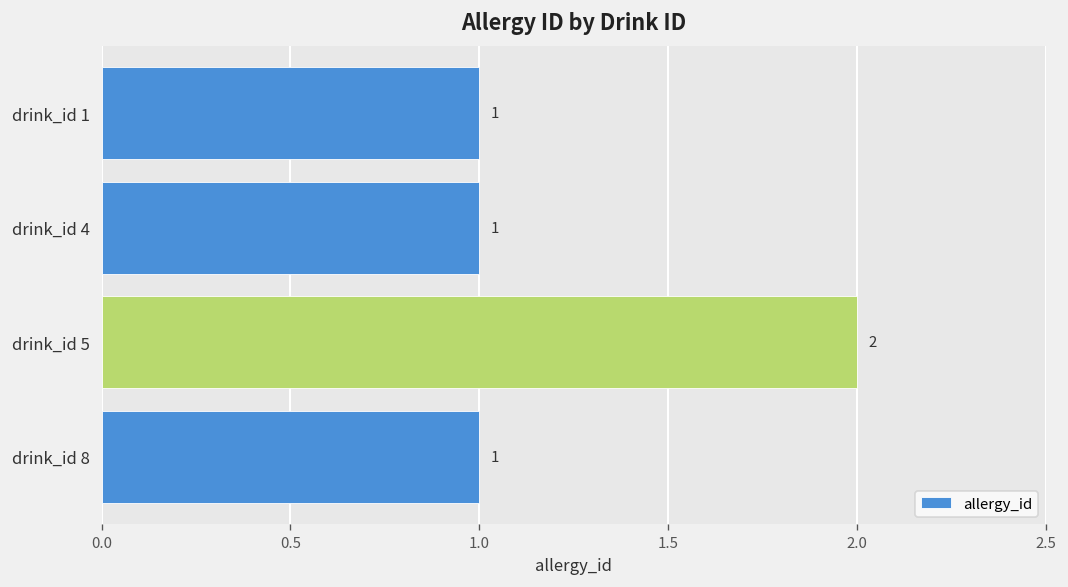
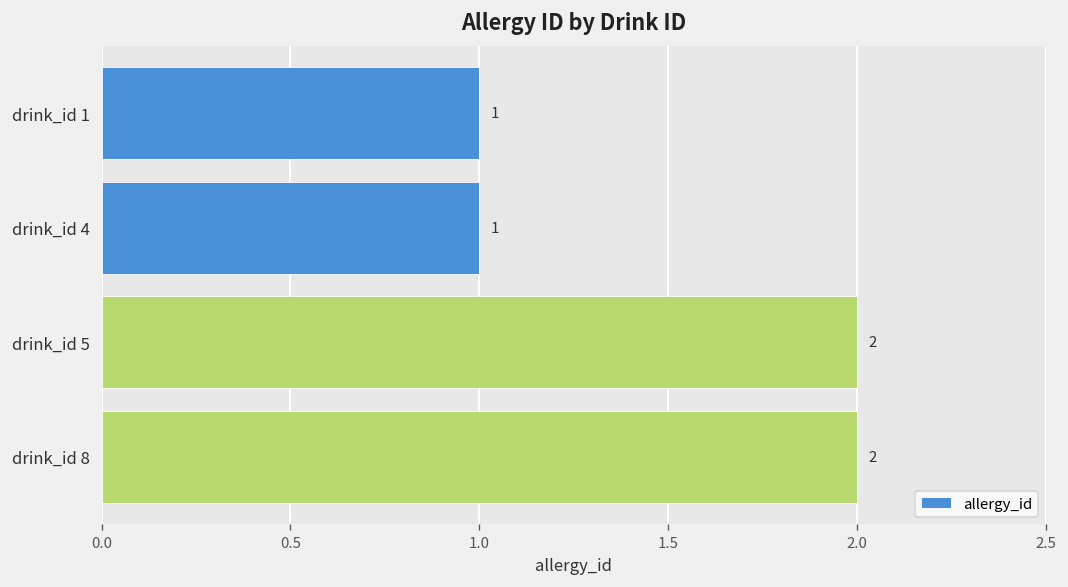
drink_id 8: 1 -> 2
